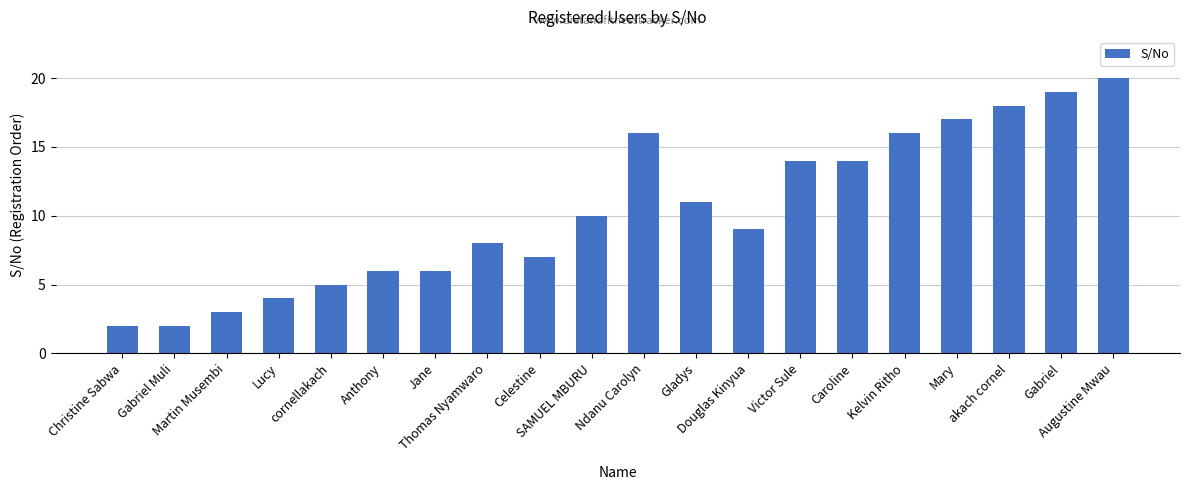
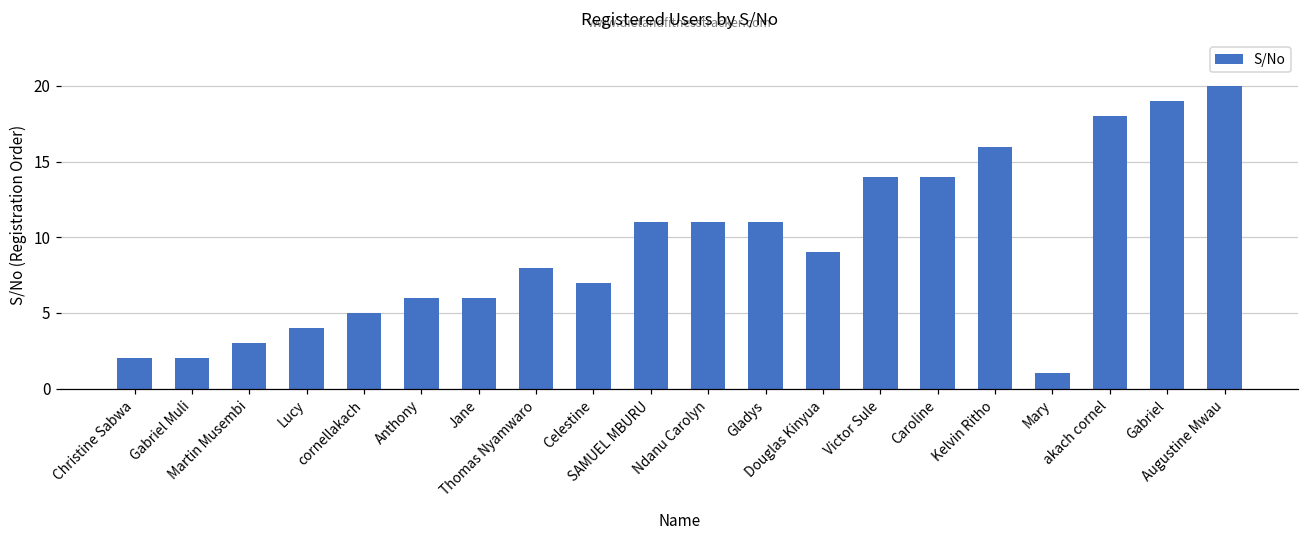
SAMUEL MBURU: 10 -> 11
Ndanu Carolyn: 16 -> 11
Mary: 17 -> 1
